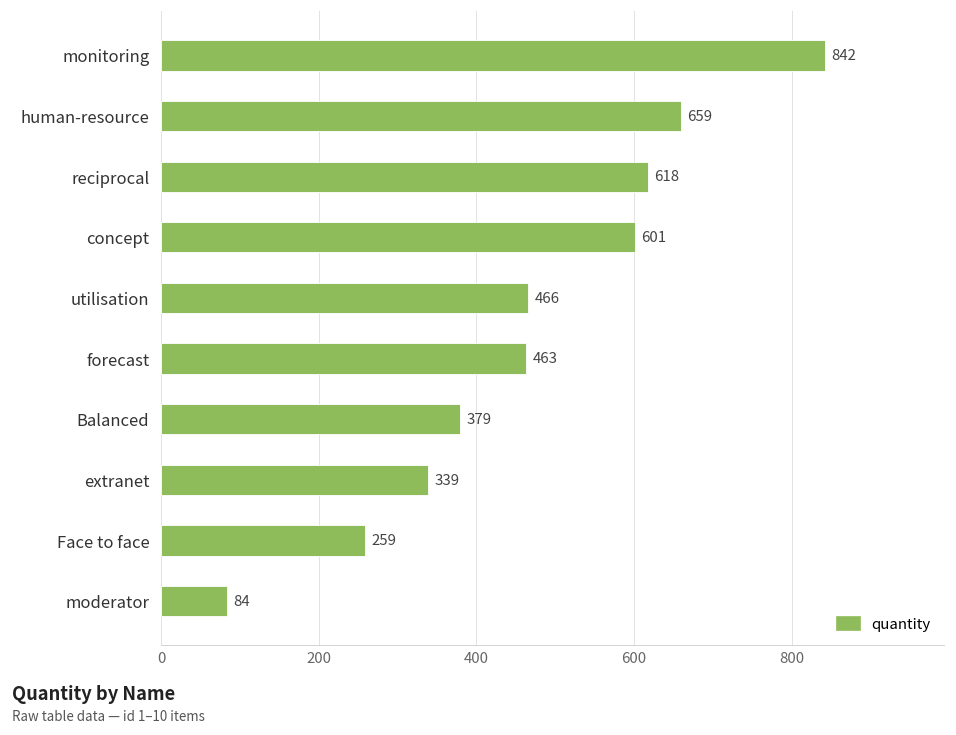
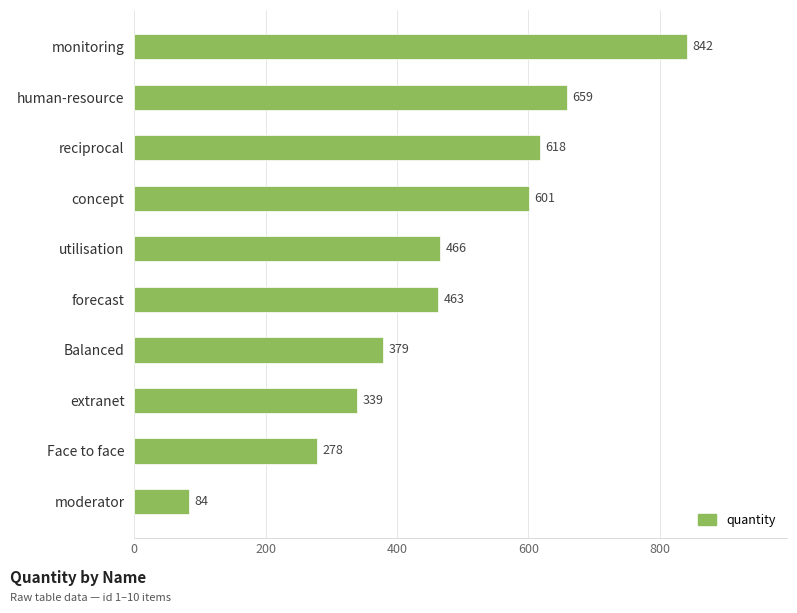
Face to face: 259 -> 278
